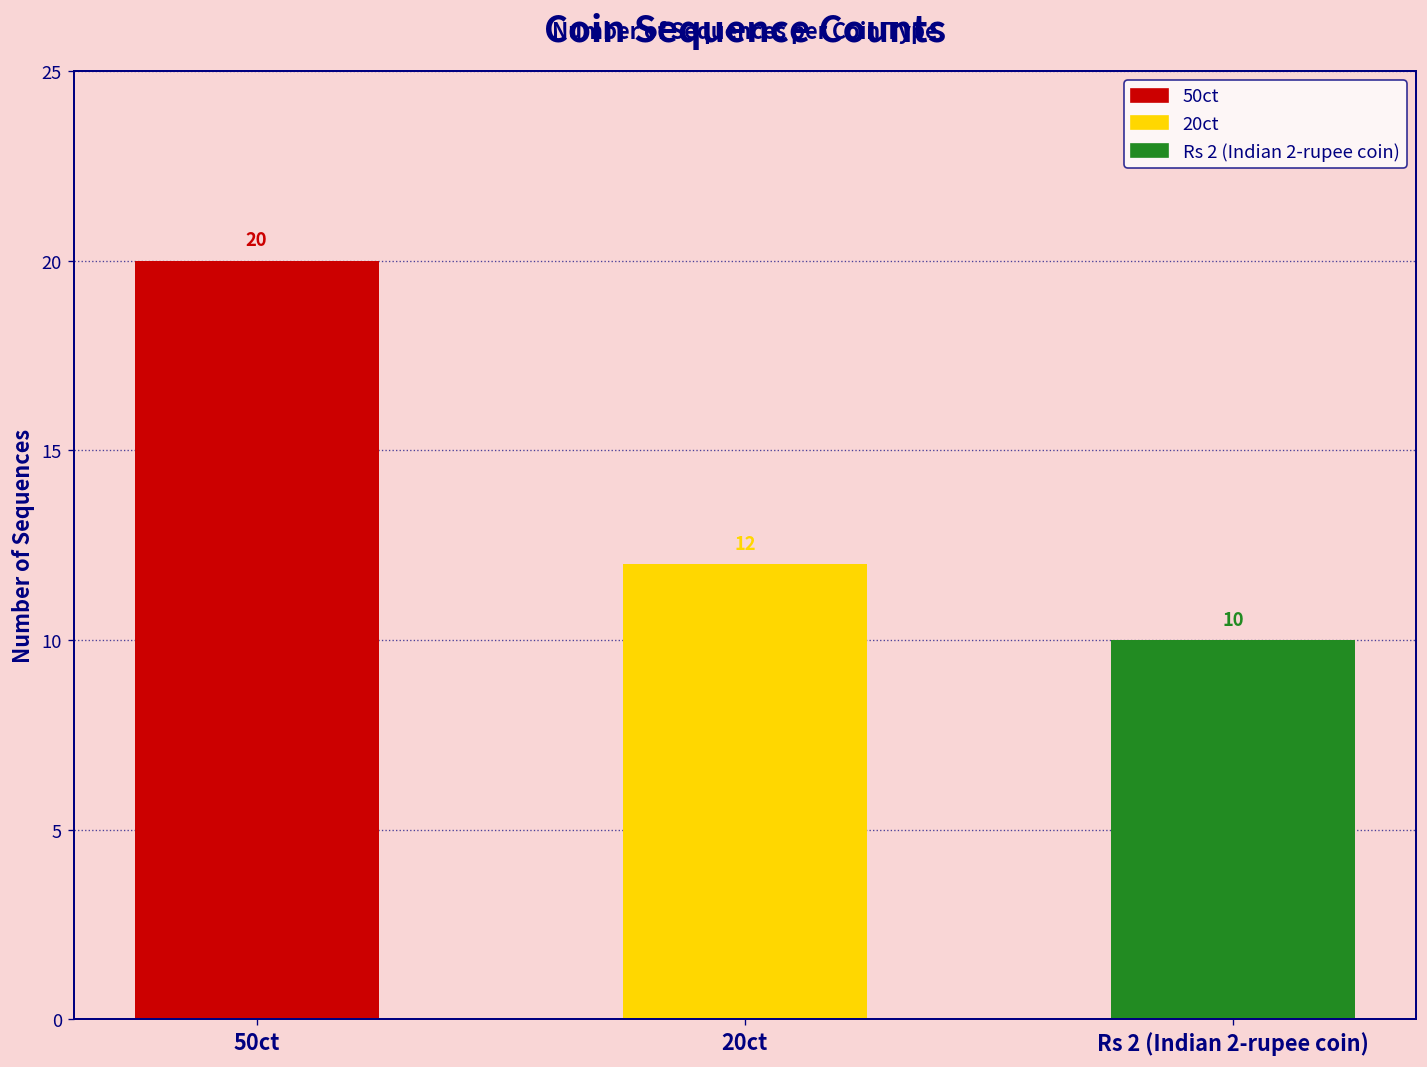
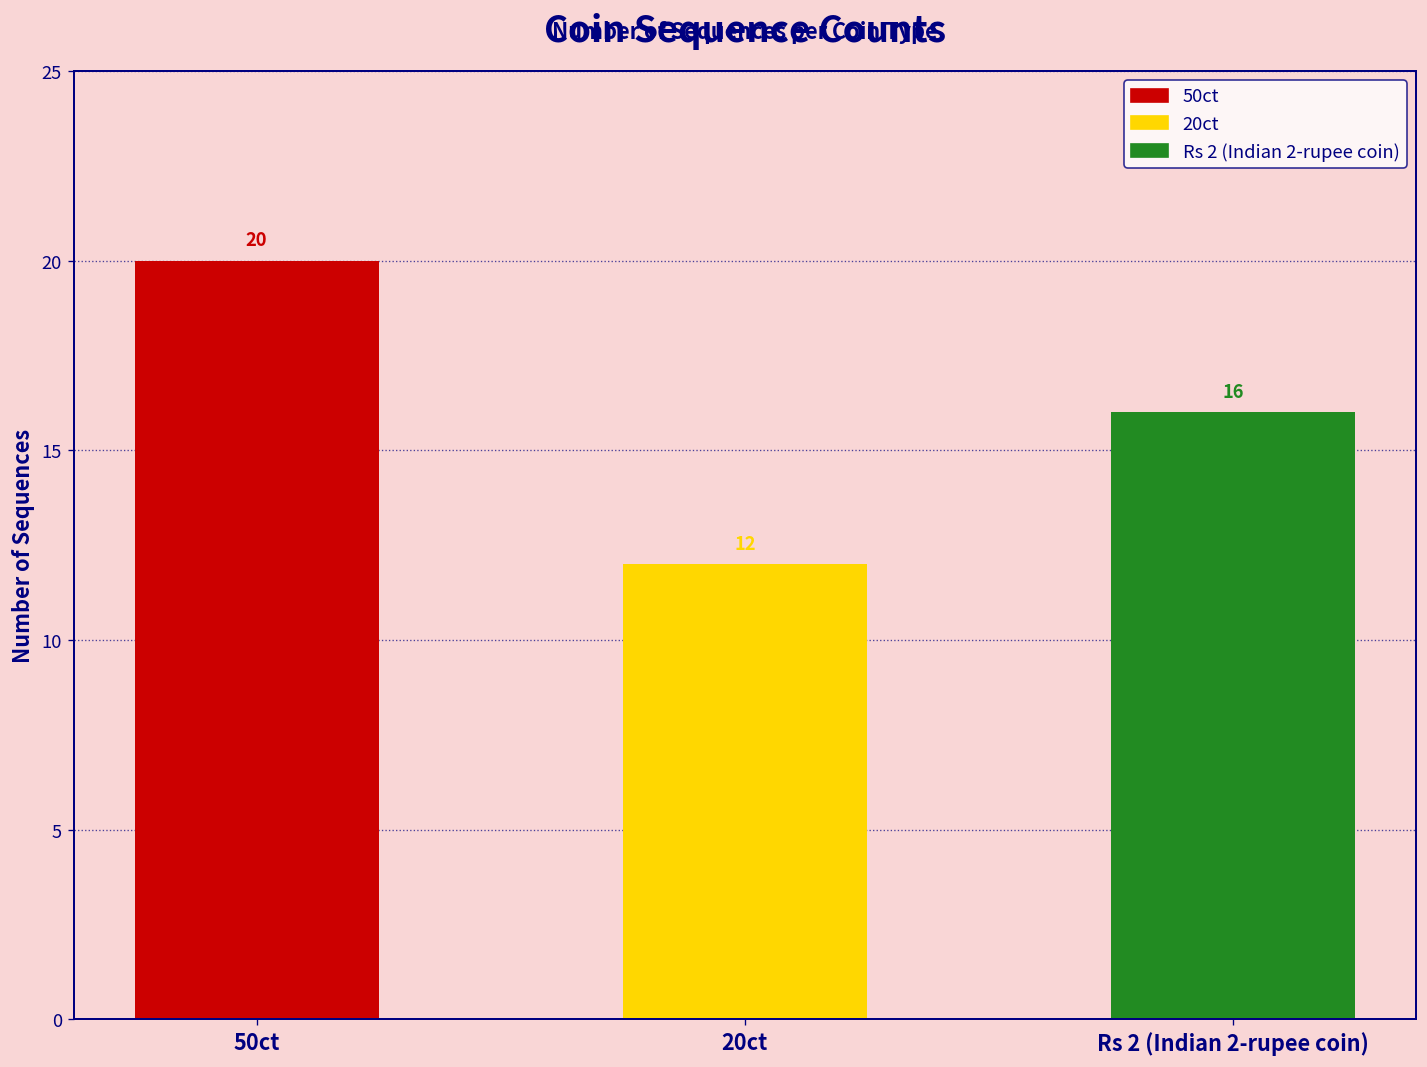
Rs 2 (Indian 2-rupee coin): 10 -> 16
